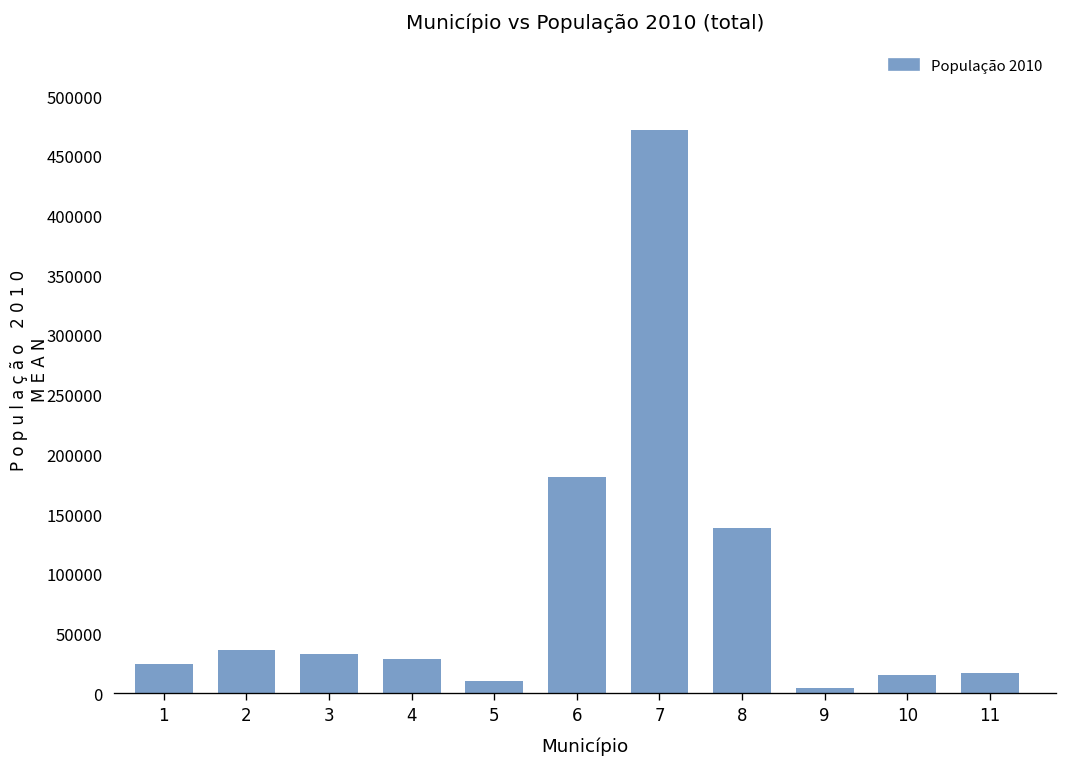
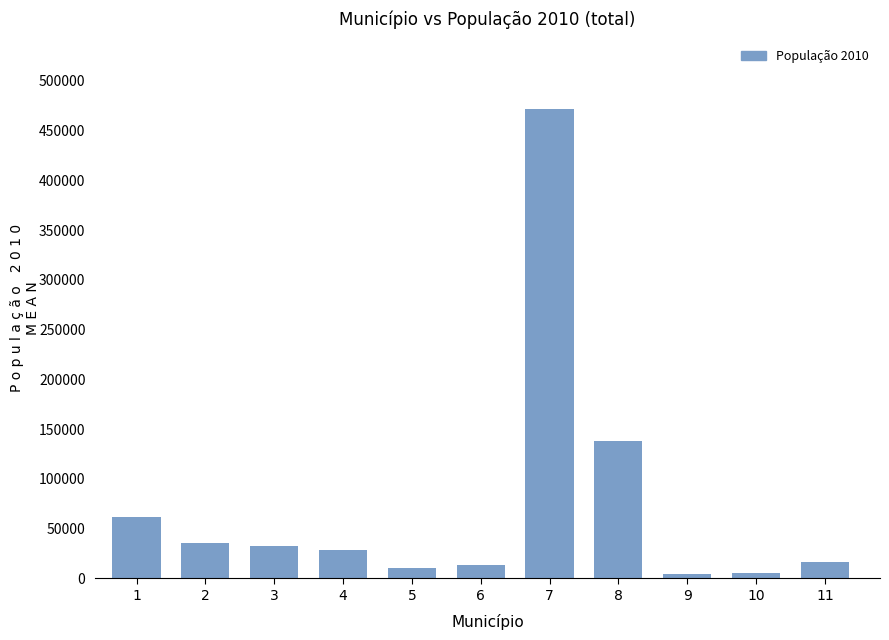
1: 20000 -> 60000
6: 180000 -> 10000
10: 15000 -> 5000
